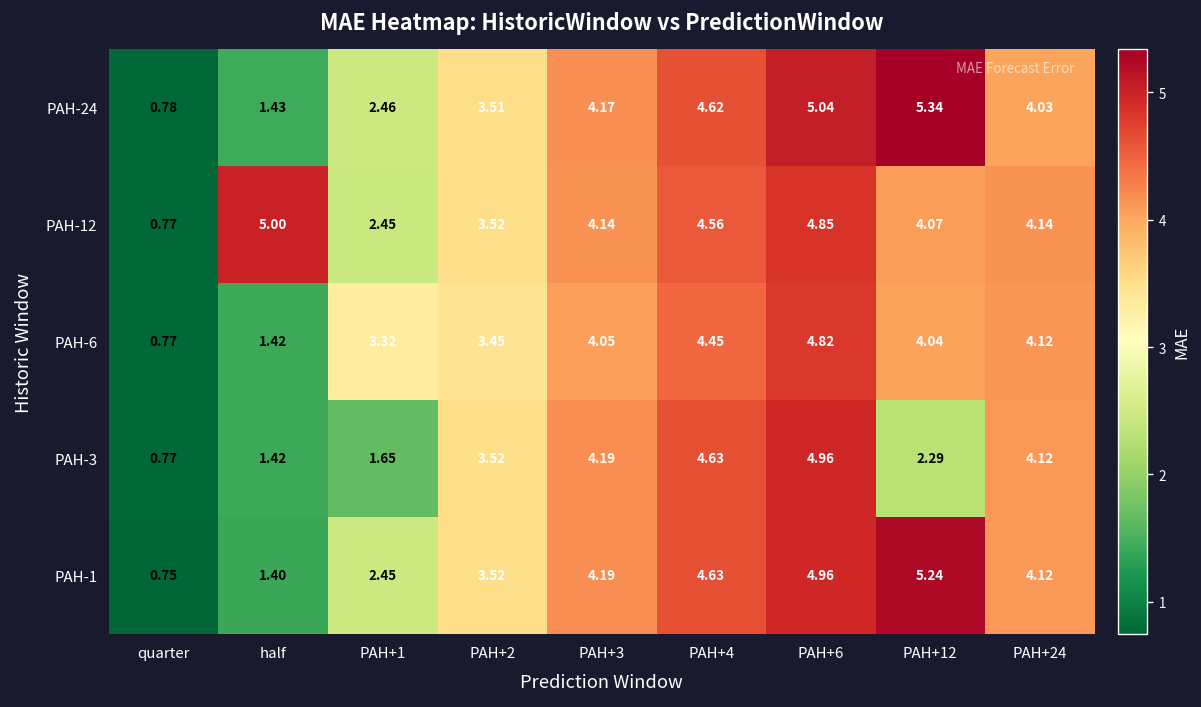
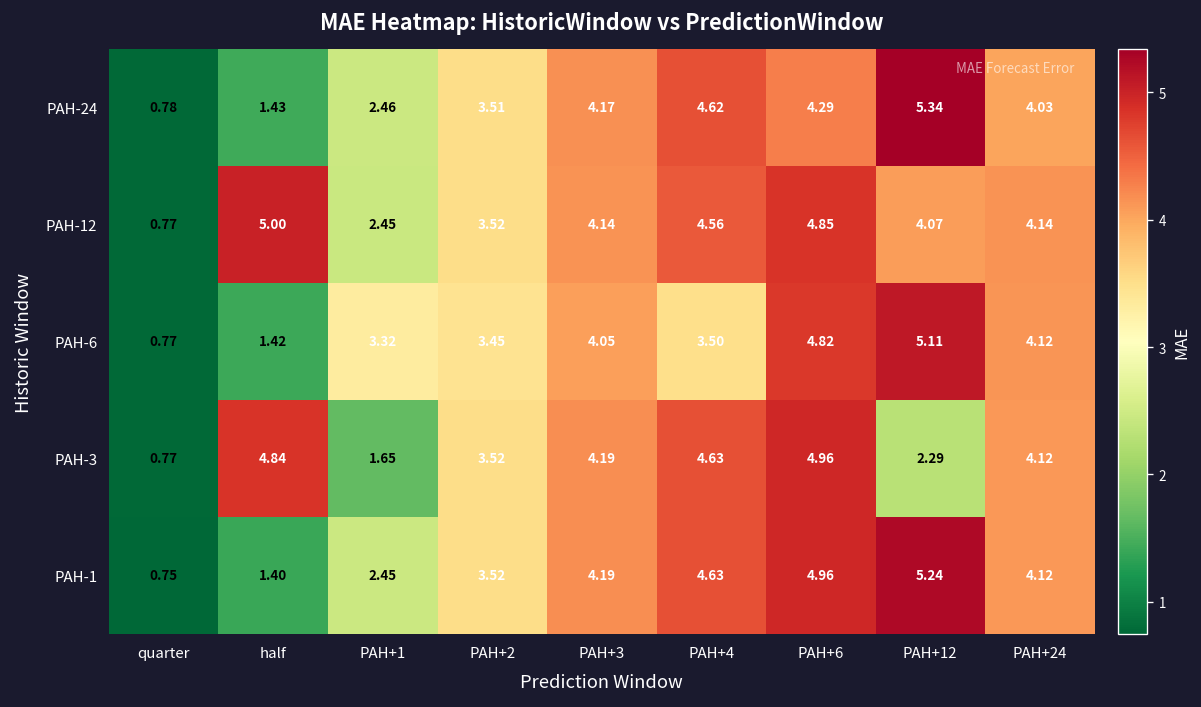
PAH-24, PAH+6: 5.04 -> 4.29
PAH-6, PAH+4: 4.45 -> 3.50
PAH-6, PAH+12: 4.04 -> 5.11
PAH-3, half: 1.42 -> 4.84
